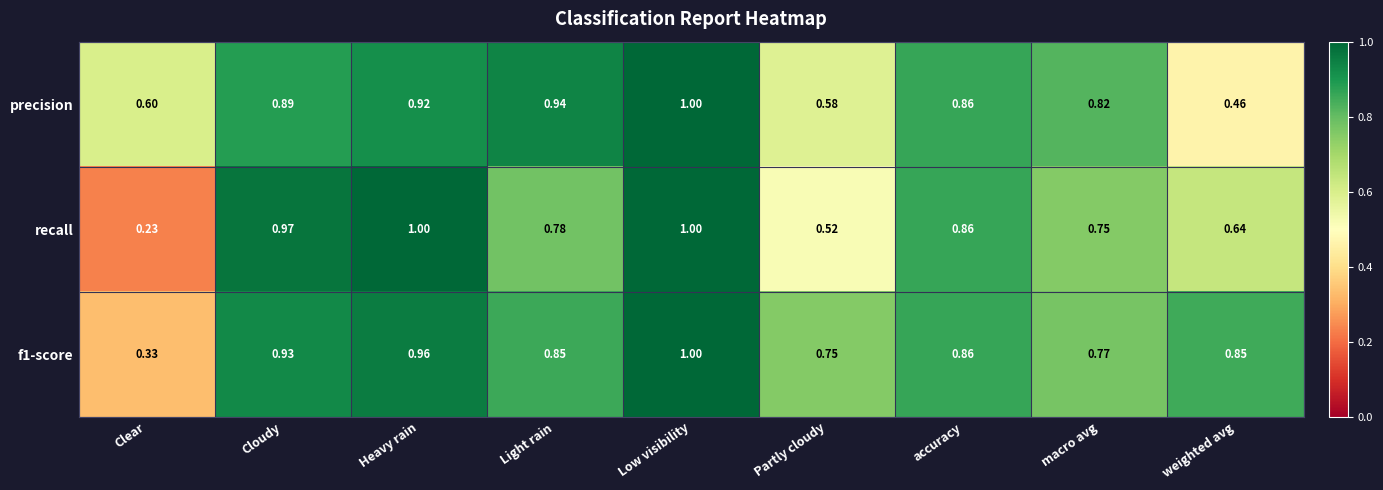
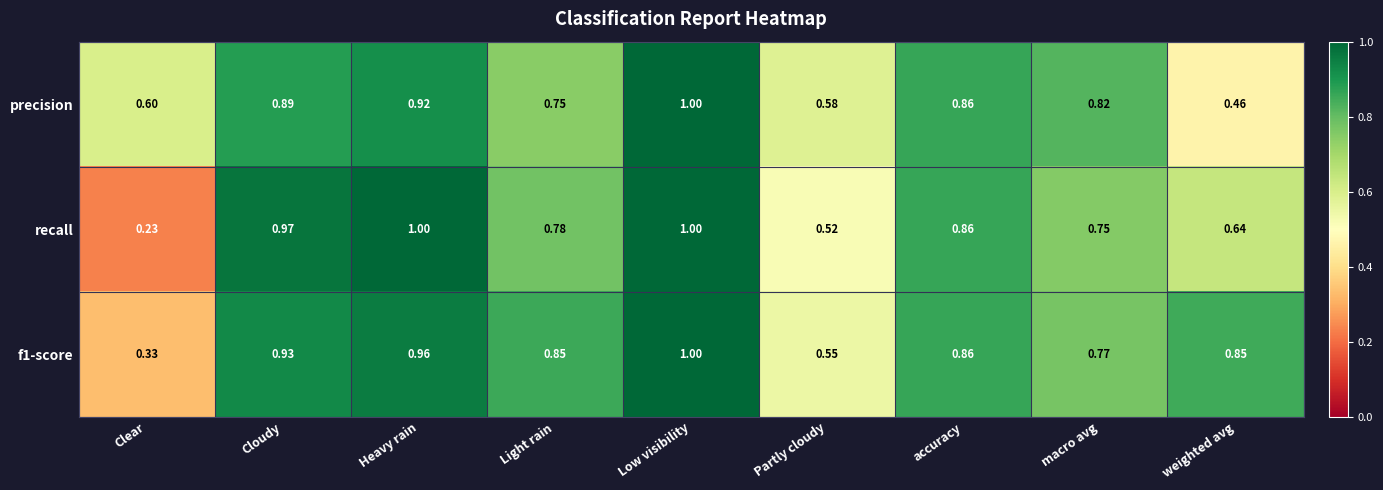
precision, Light rain: 0.94 -> 0.75
f1-score, Partly cloudy: 0.75 -> 0.55
